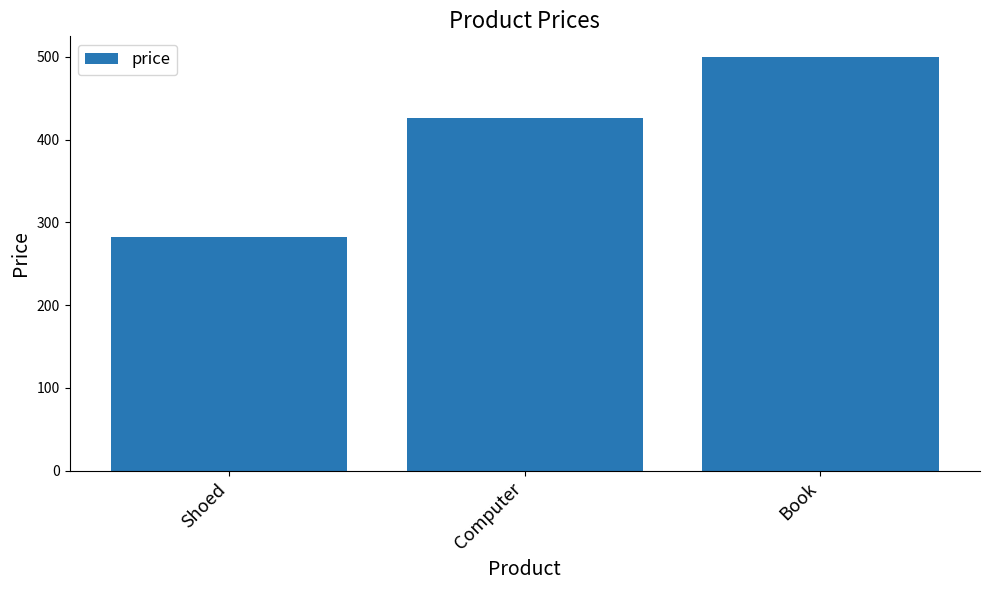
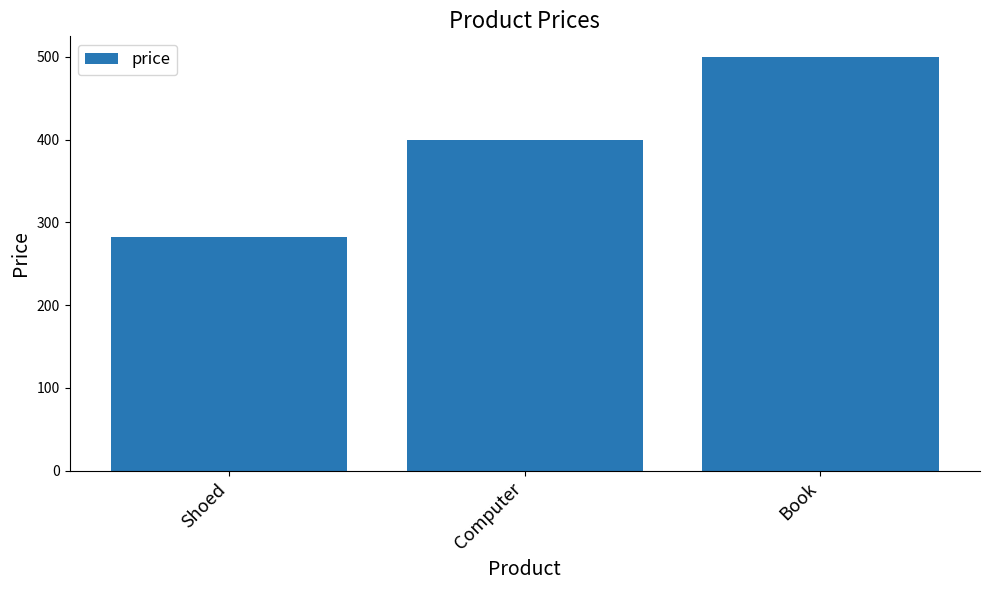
Computer: 430 -> 400
